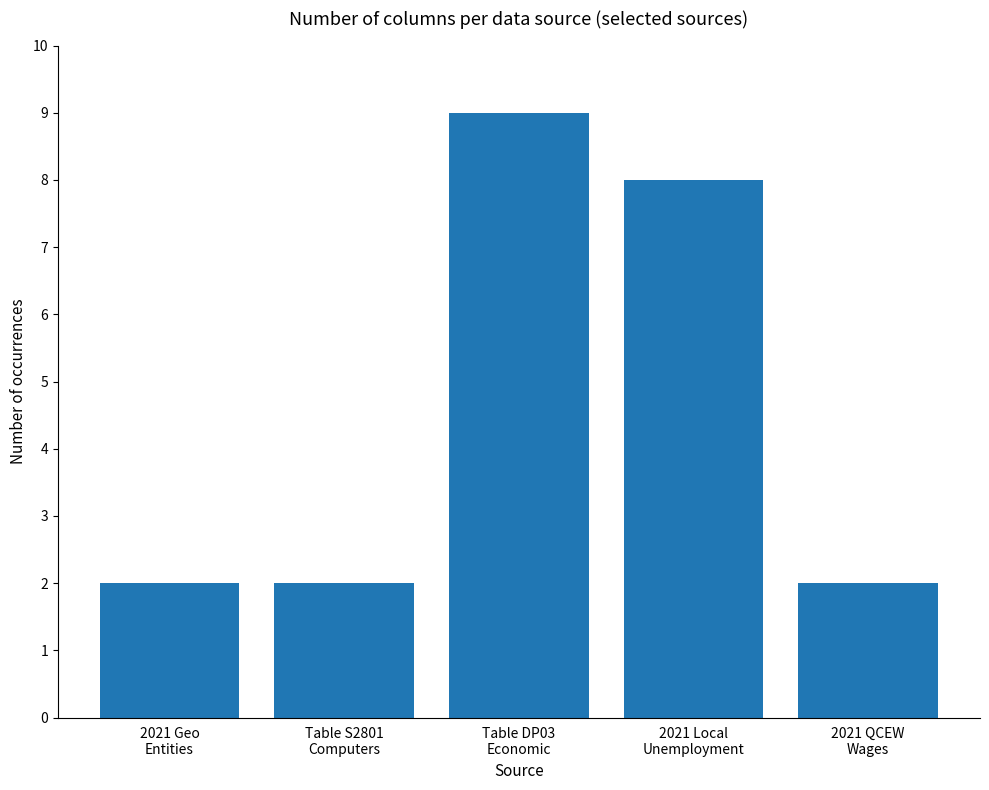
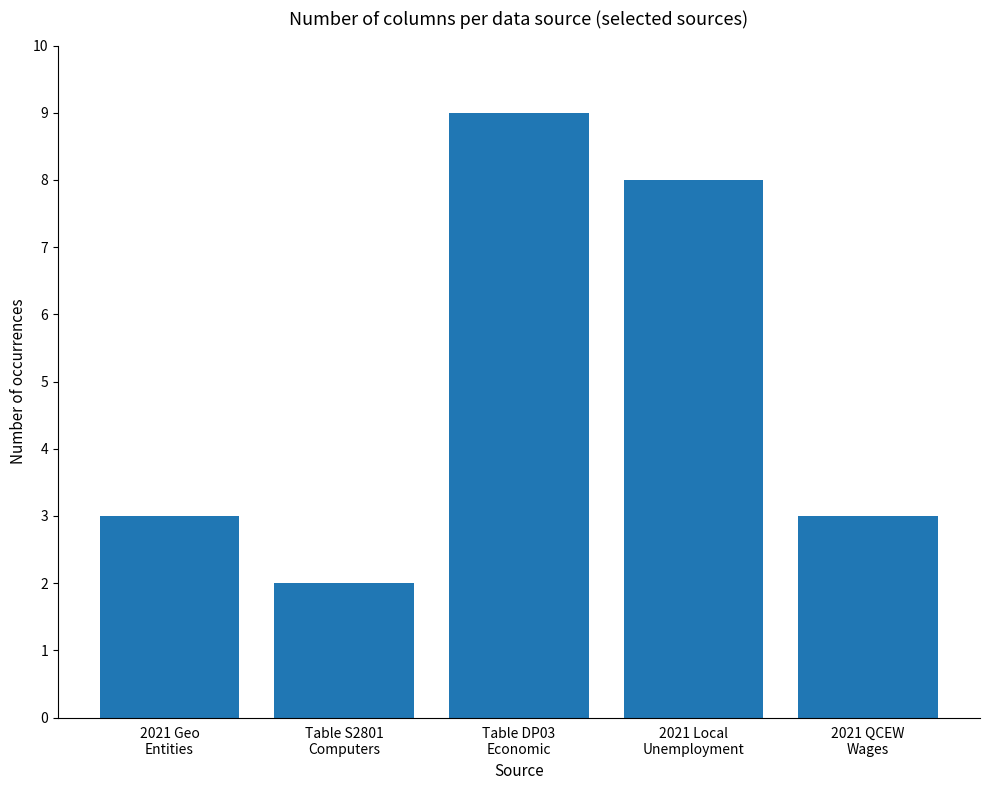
2021 Geo Entities: 2 -> 3
2021 QCEW Wages: 2 -> 3
